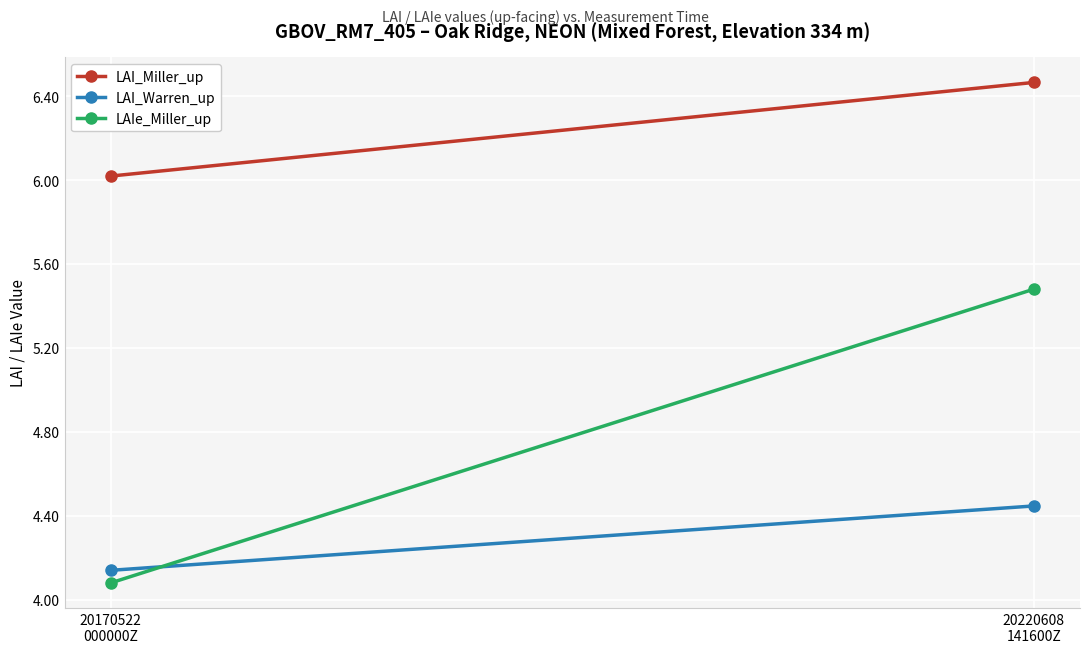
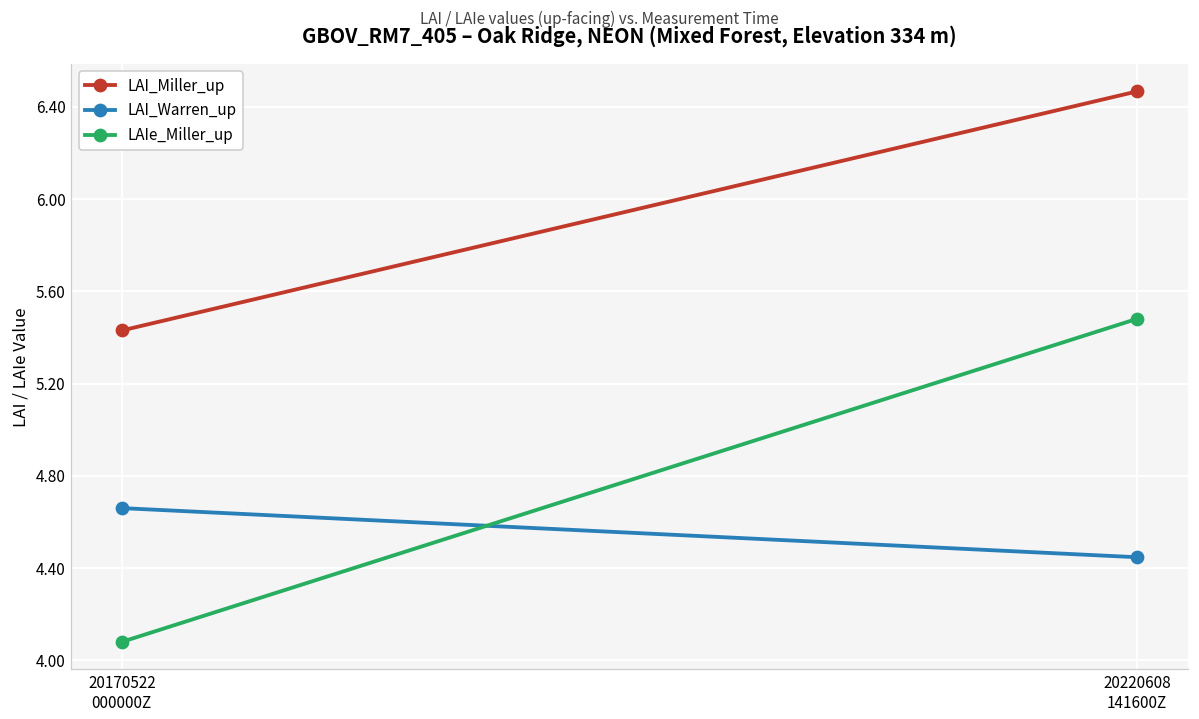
LAI_Miller_up, 20170522 000000Z: 6.02 -> 5.43
LAI_Warren_up, 20170522 000000Z: 4.14 -> 4.66
